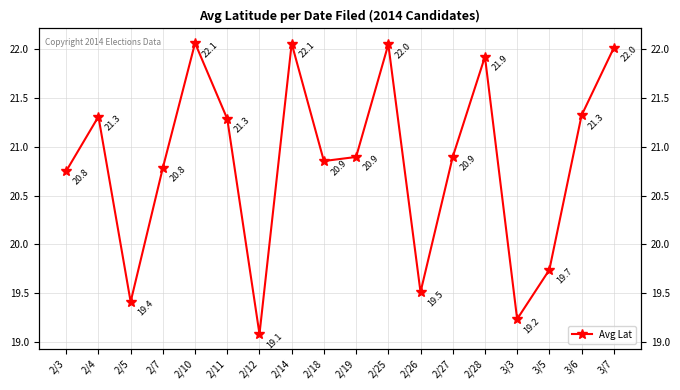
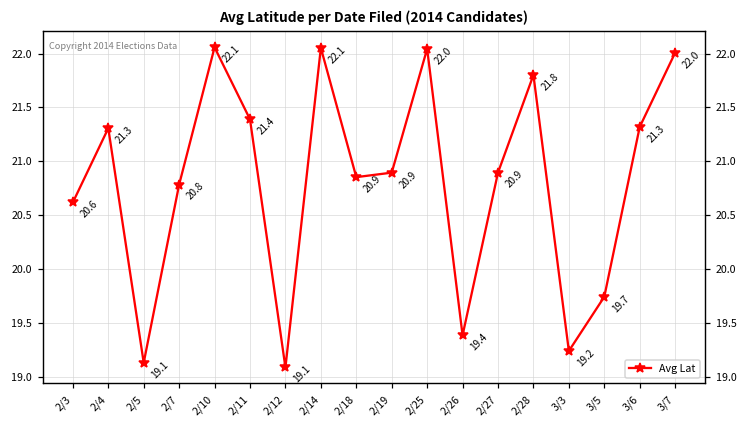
2/3: 20.8 -> 20.6
2/5: 19.4 -> 19.1
2/11: 21.3 -> 21.4
2/26: 19.5 -> 19.4
2/28: 21.9 -> 21.8
